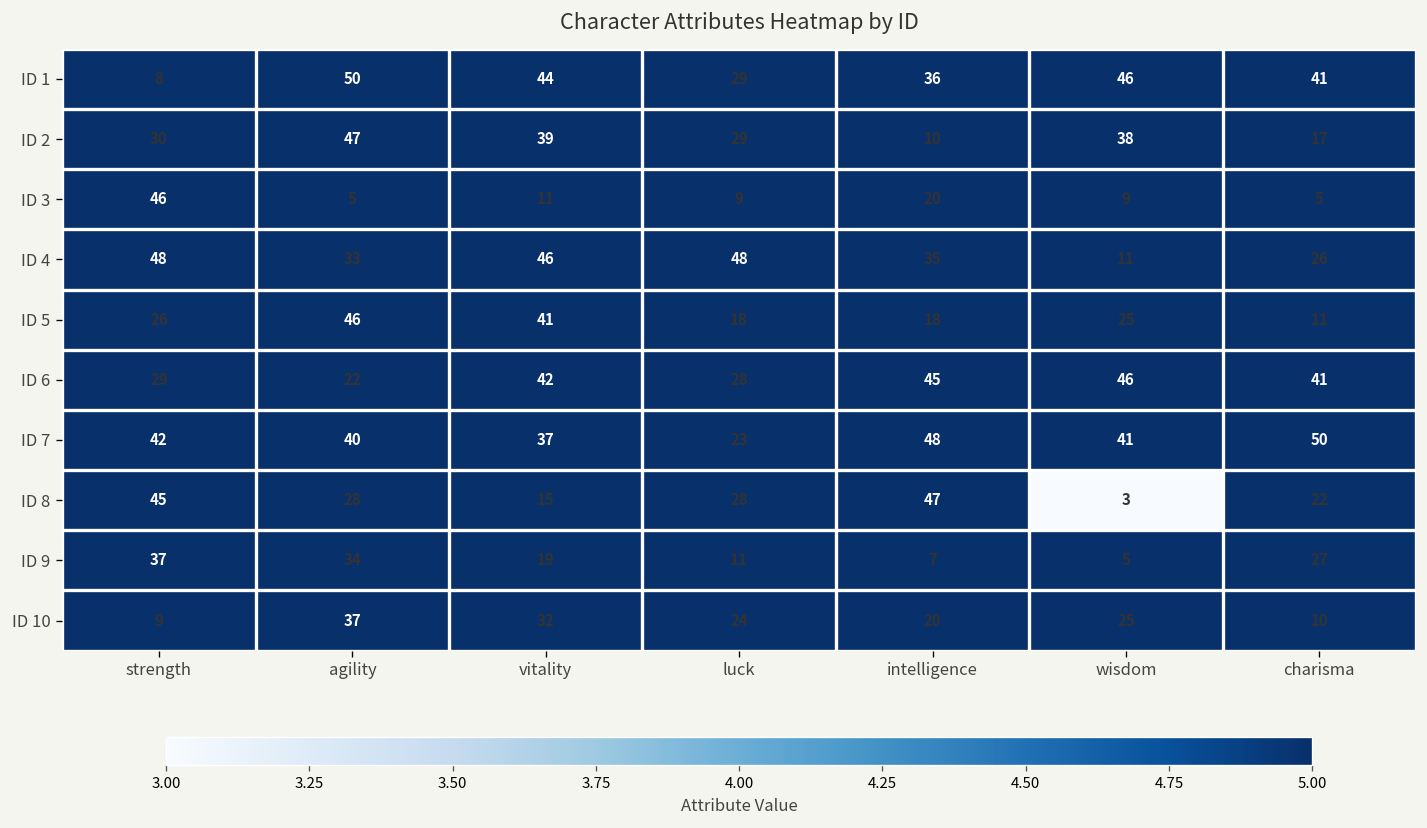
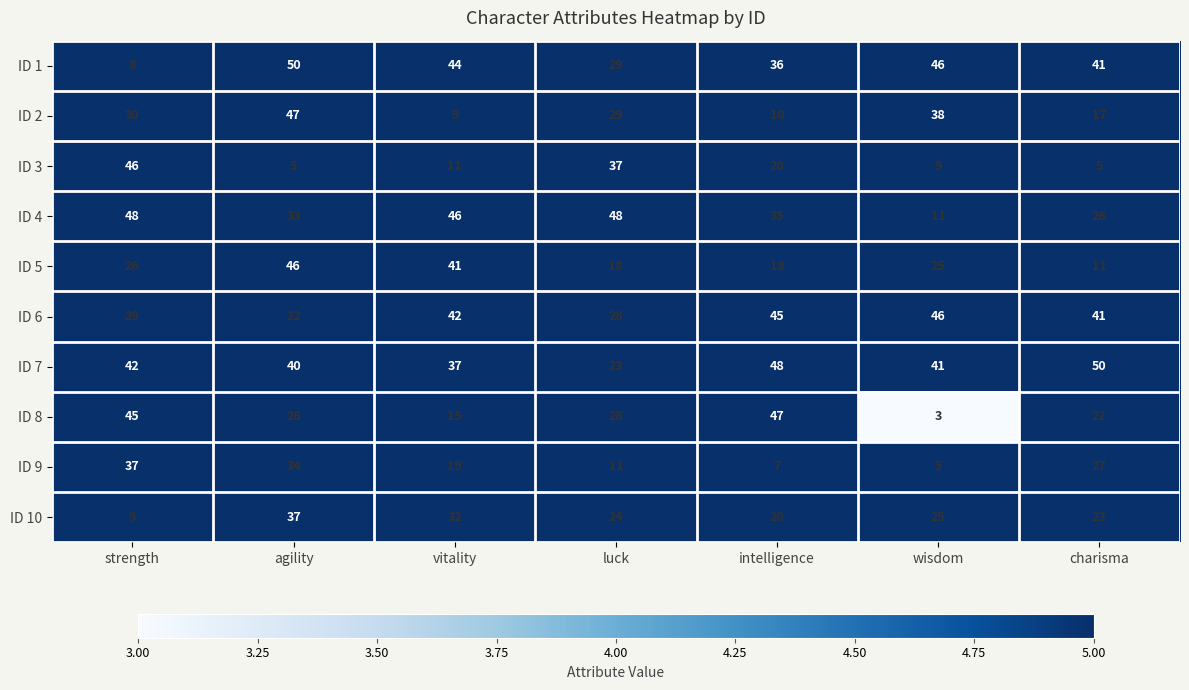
ID 2, vitality: 39 -> 9
ID 3, luck: 9 -> 37
ID 10, charisma: 10 -> 23
